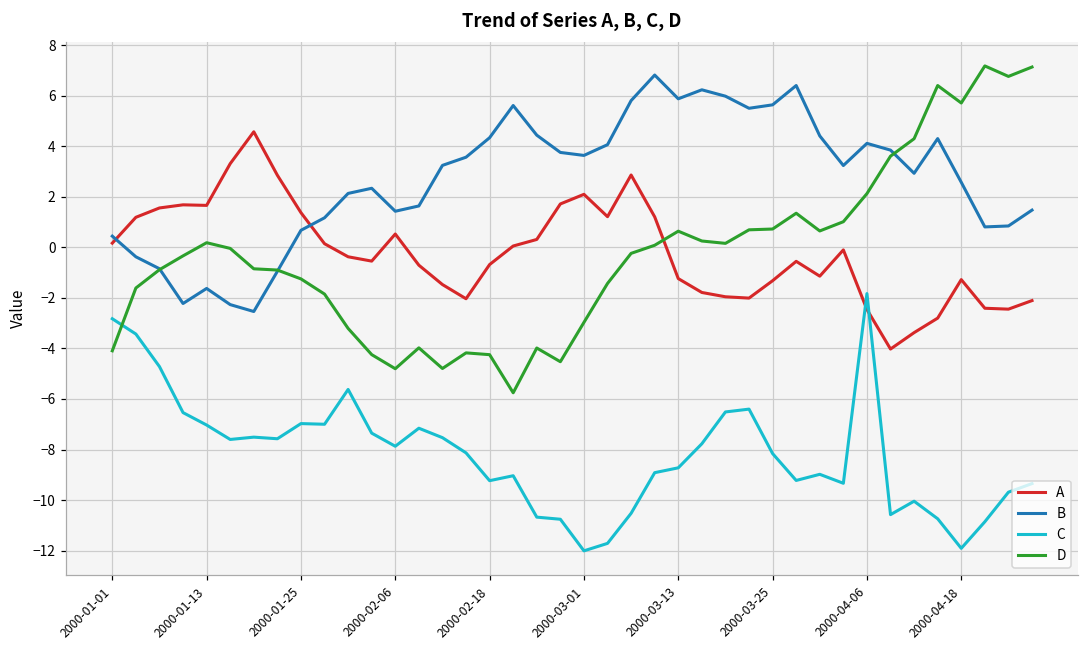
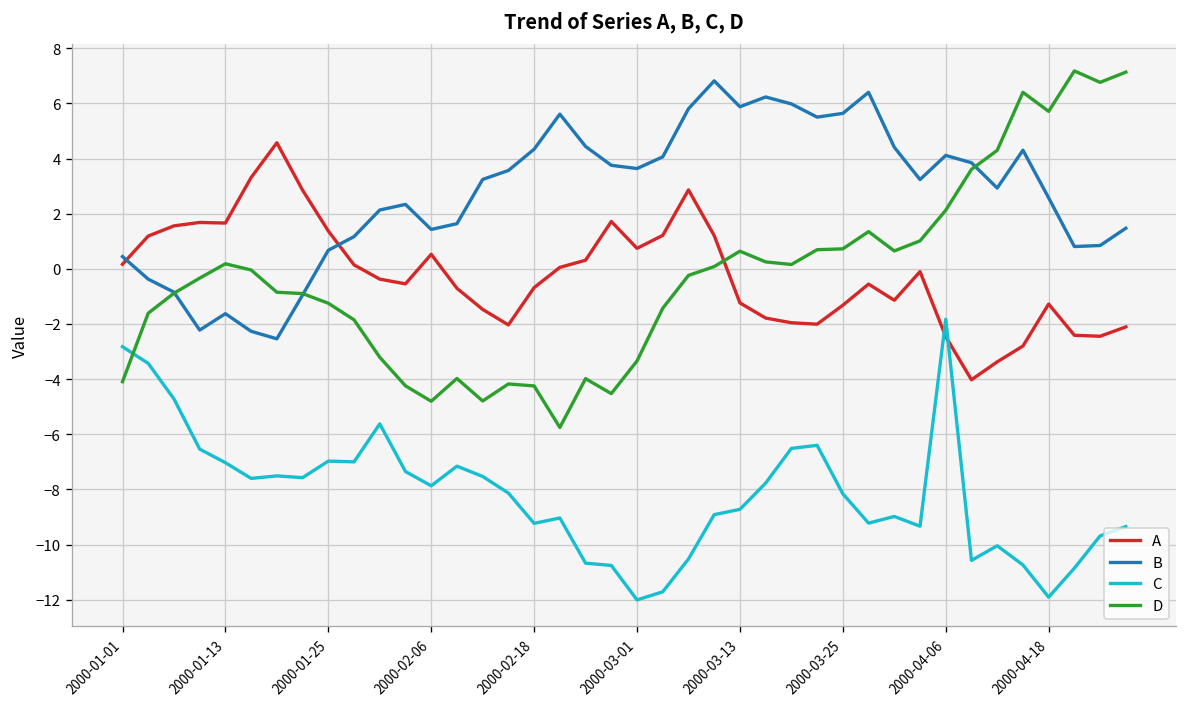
A, 2000-03-01: 2.1 -> 0.7
D, 2000-03-01: -3.0 -> -3.3
